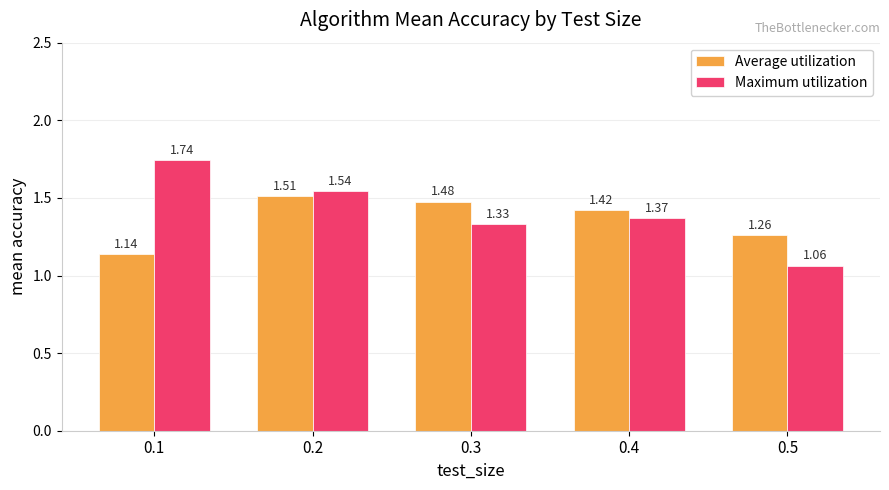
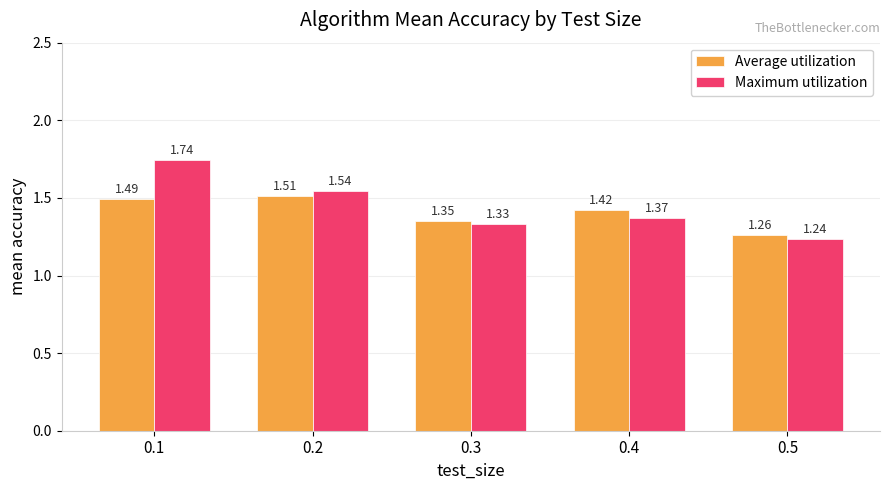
Average utilization, 0.1: 1.14 -> 1.49
Average utilization, 0.3: 1.48 -> 1.35
Maximum utilization, 0.5: 1.06 -> 1.24
